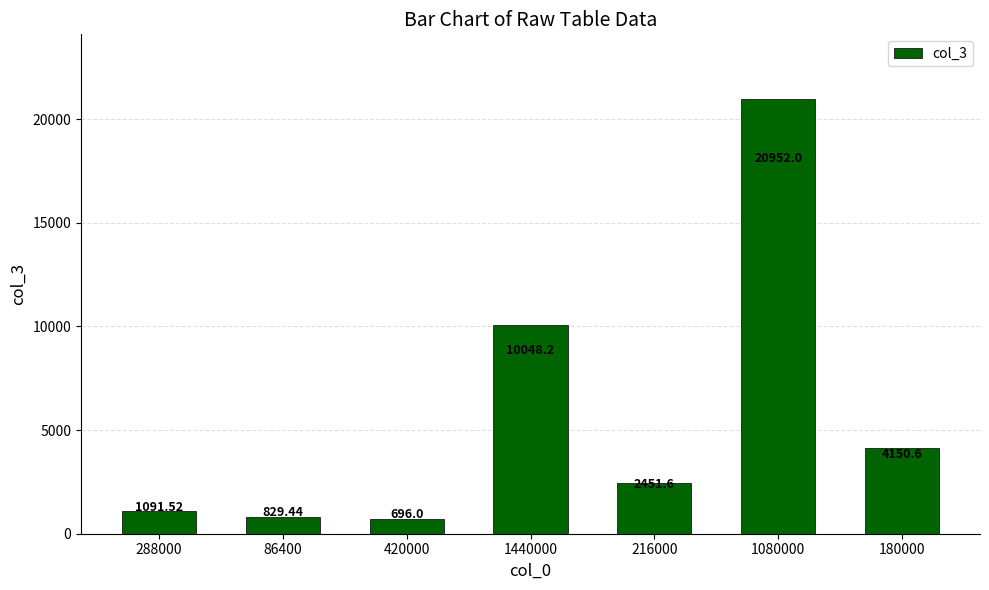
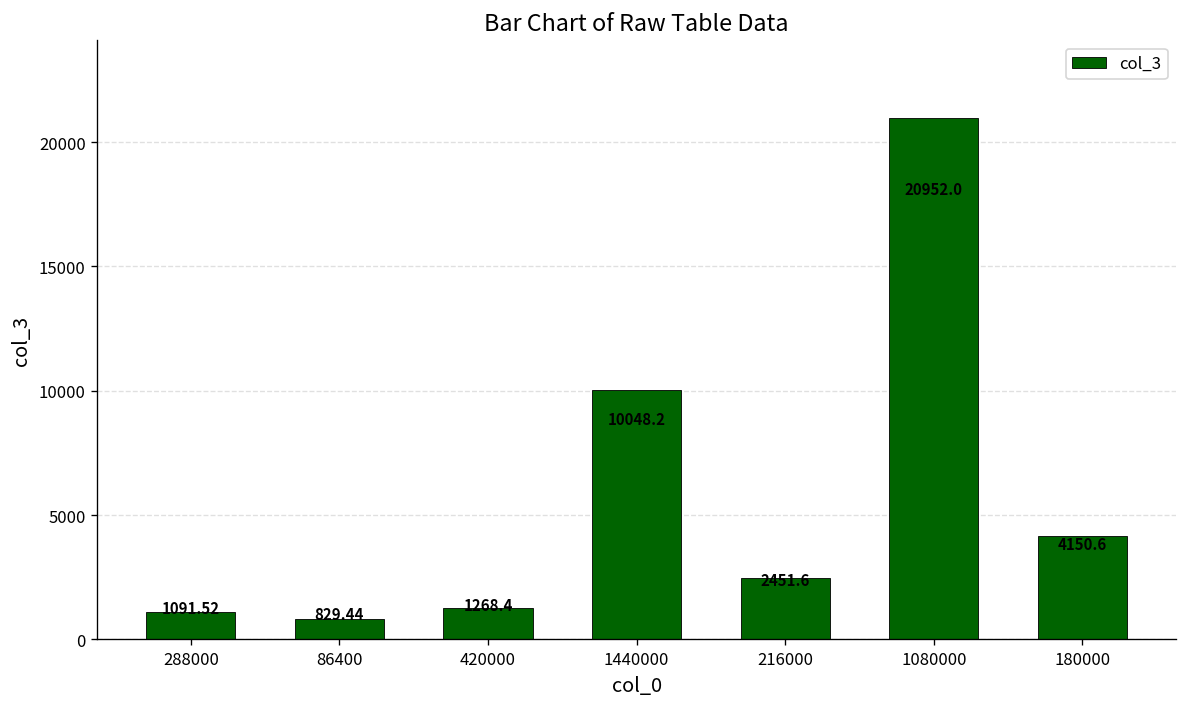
420000: 696.0 -> 1268.4
